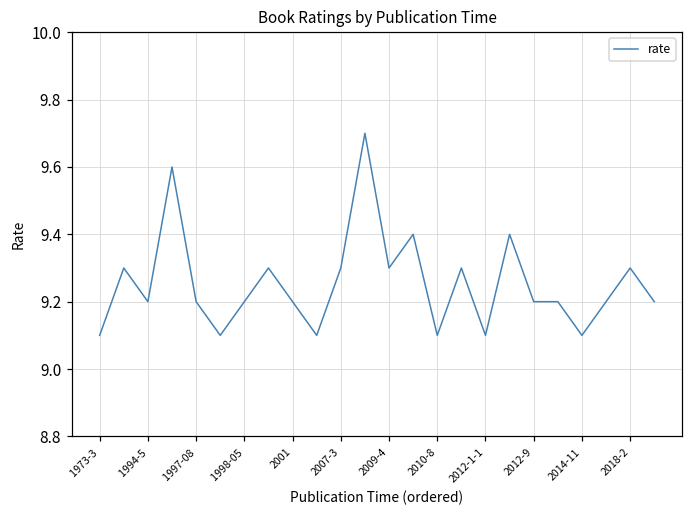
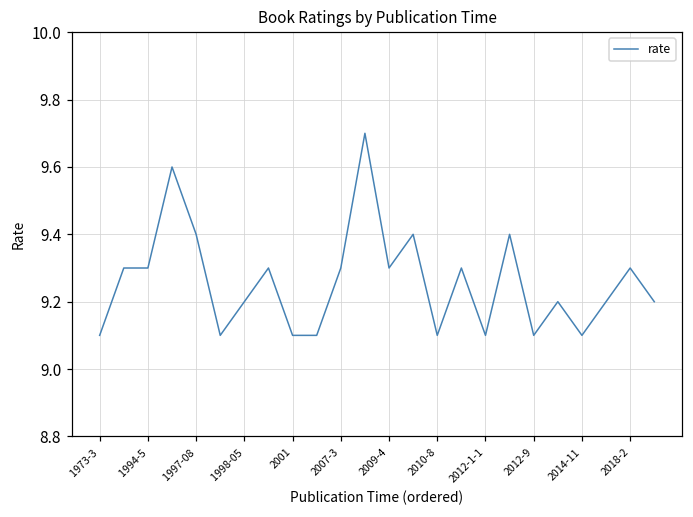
1994-5: 9.2 -> 9.3
1997-08: 9.2 -> 9.4
2001: 9.2 -> 9.1
2012-9: 9.2 -> 9.1
